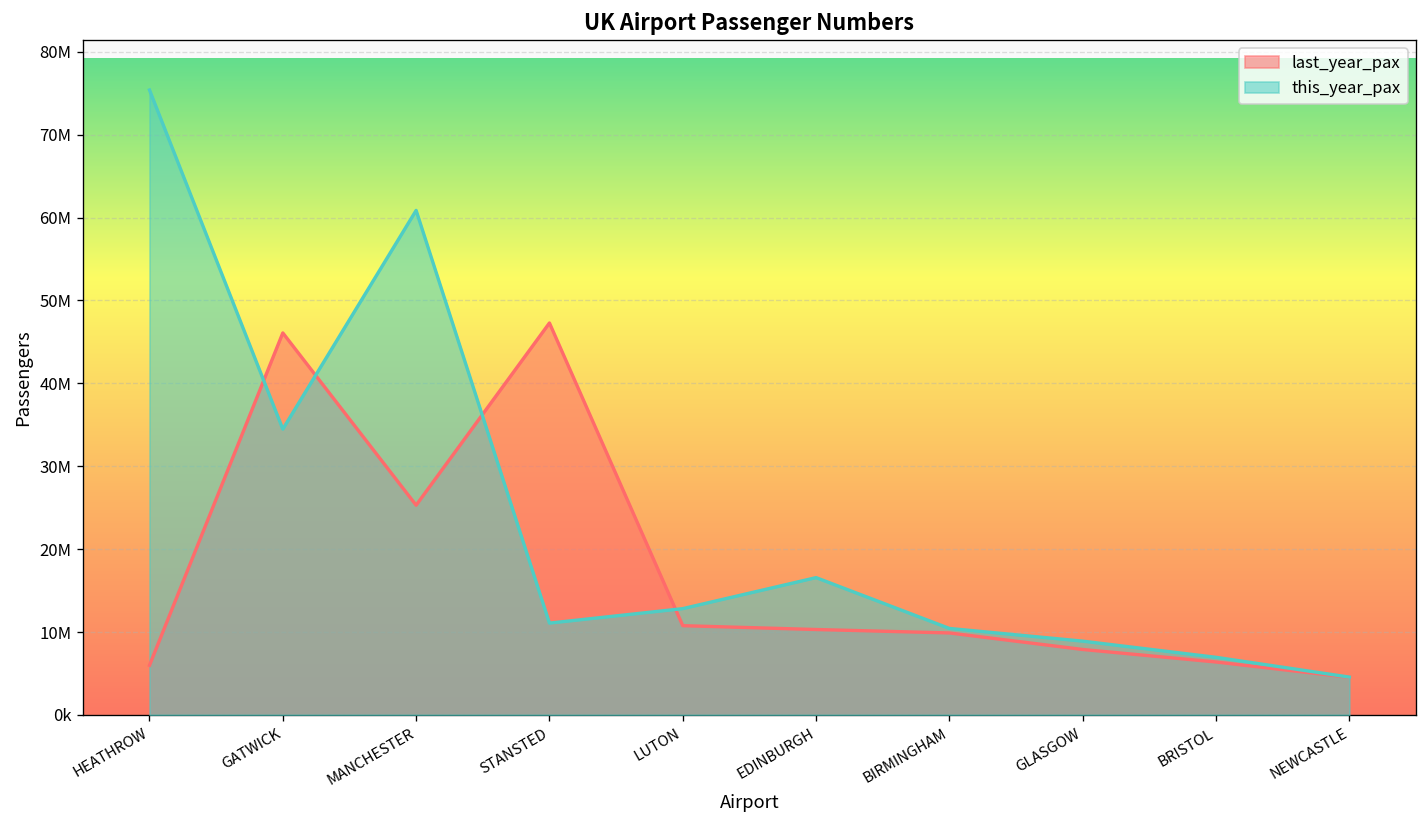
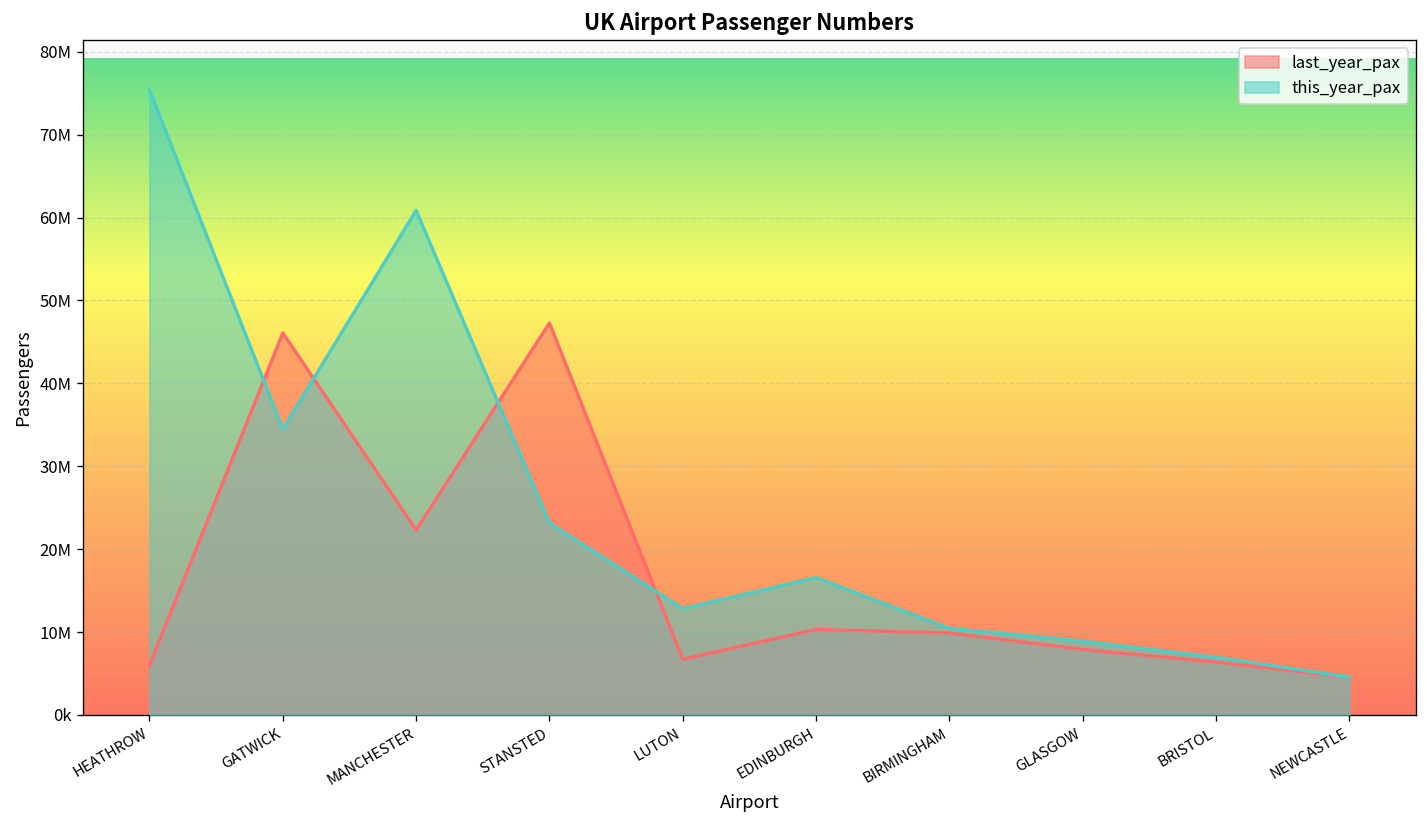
last_year_pax, MANCHESTER: 25000000 -> 22000000
this_year_pax, STANSTED: 11000000 -> 23000000
last_year_pax, LUTON: 11000000 -> 7000000
